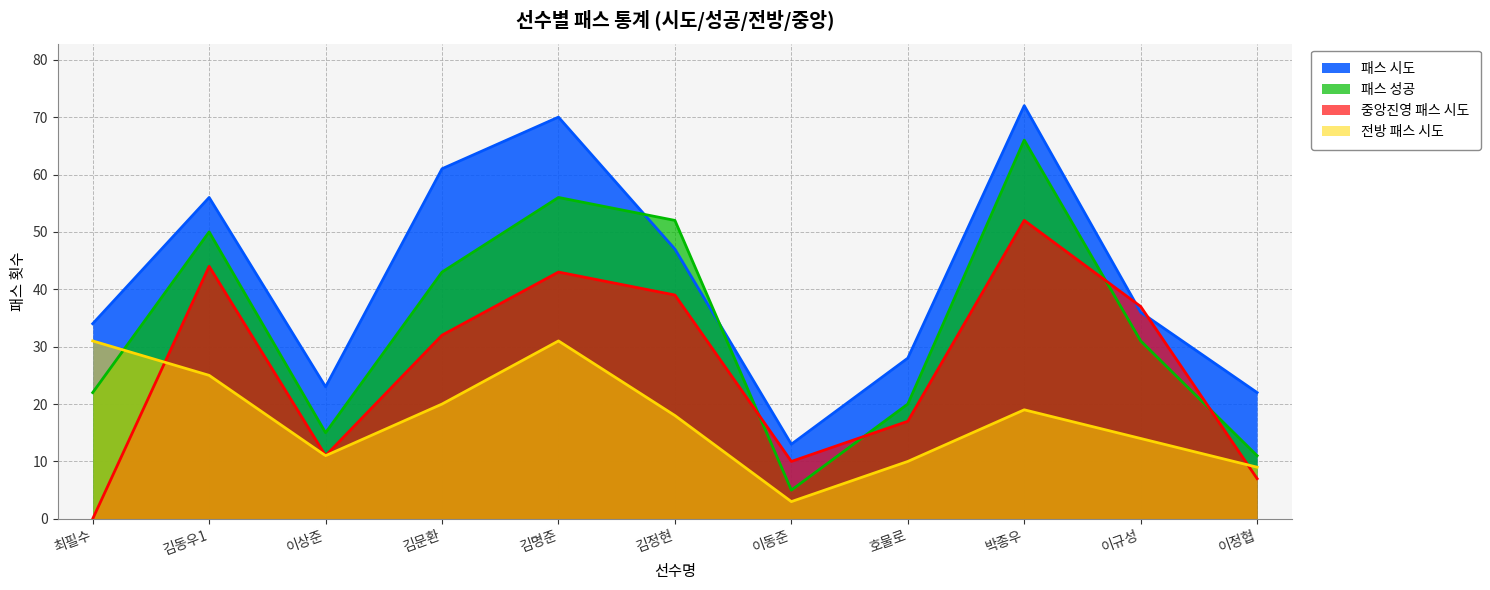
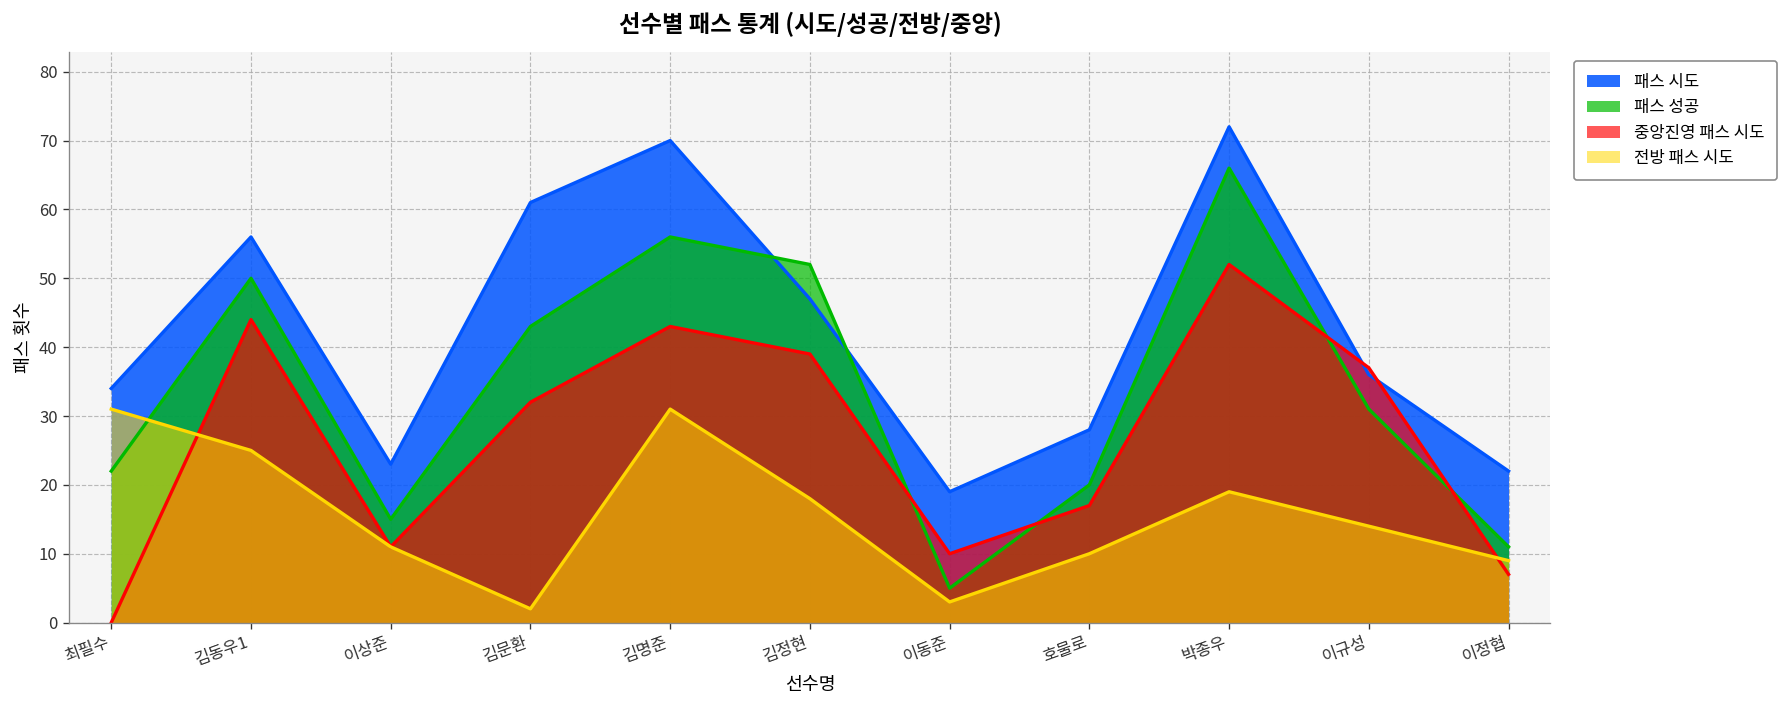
전방 패스 시도, 김문환: 20 -> 2
패스 시도, 이동준: 13 -> 19
